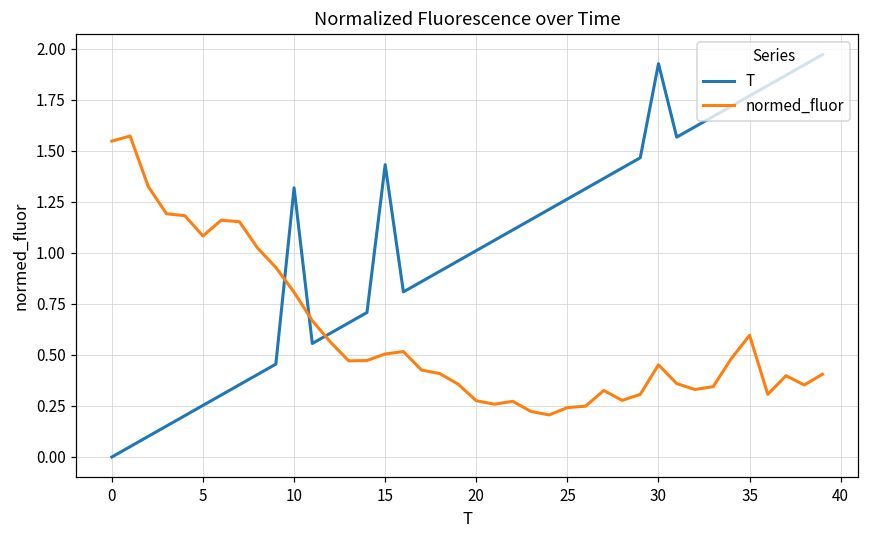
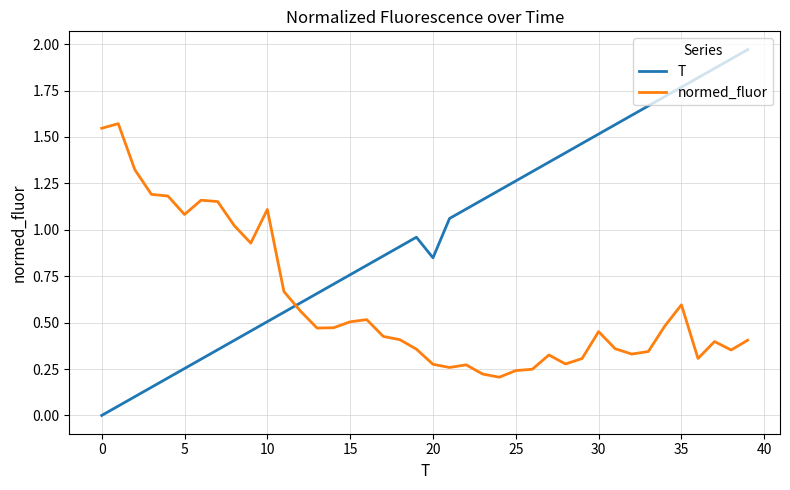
T, 10: 1.32 -> 0.51
normed_fluor, 10: 0.81 -> 1.11
T, 15: 1.43 -> 0.76
T, 20: 1.01 -> 0.85
T, 30: 1.93 -> 1.52
